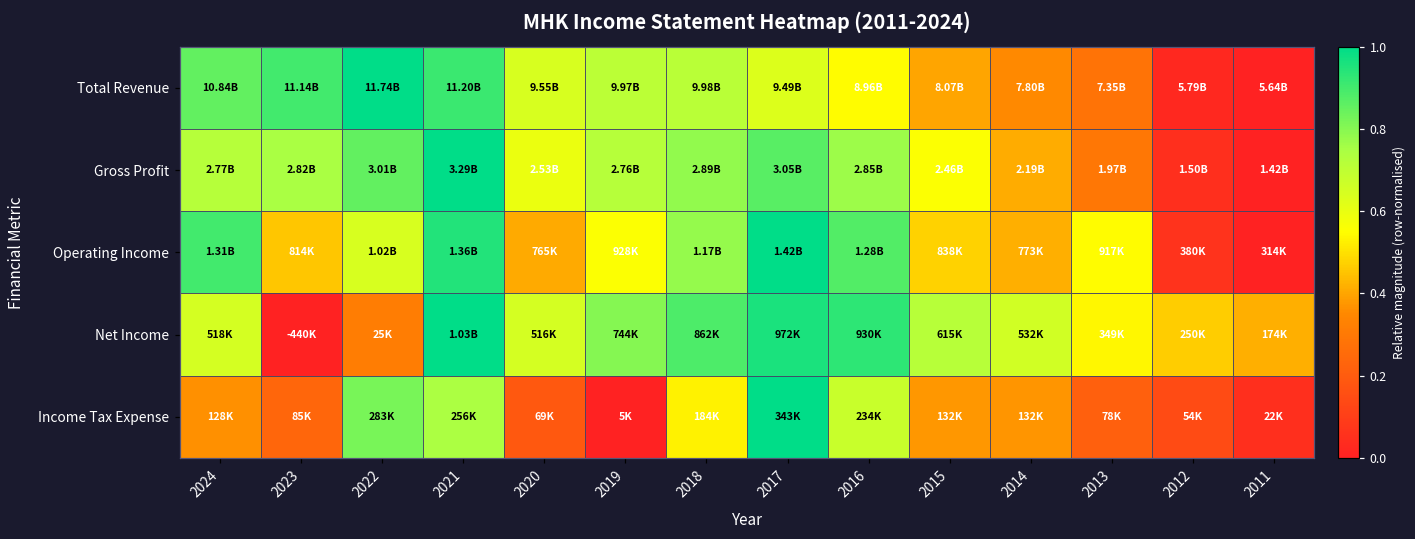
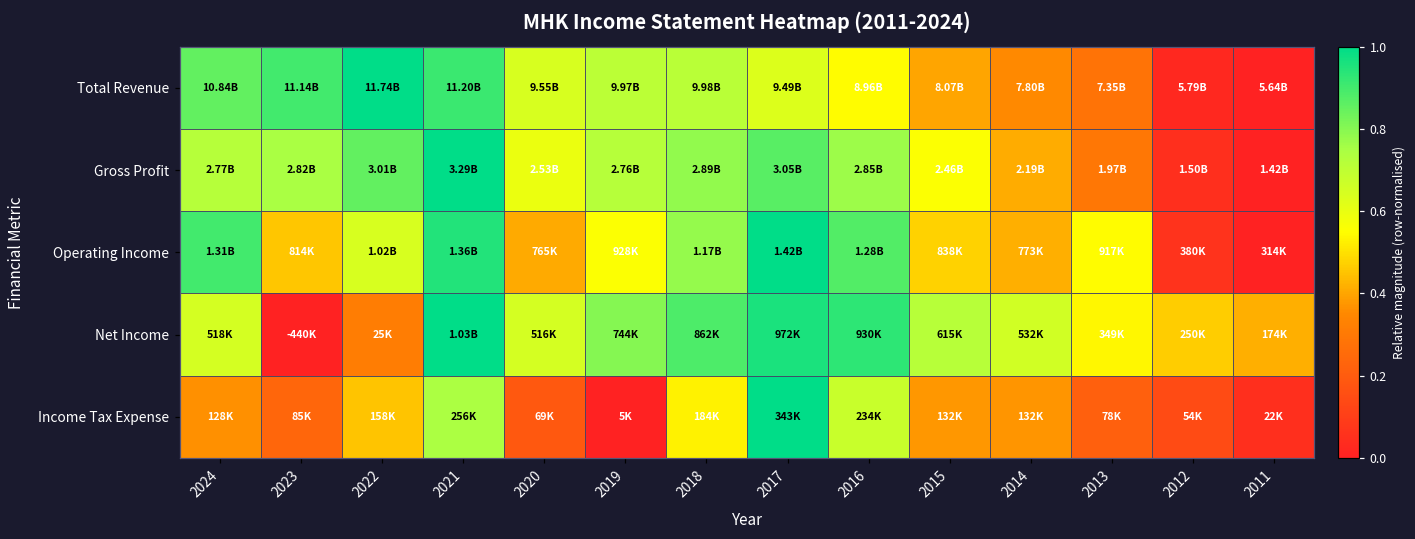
Income Tax Expense, 2022: 283K -> 158K
